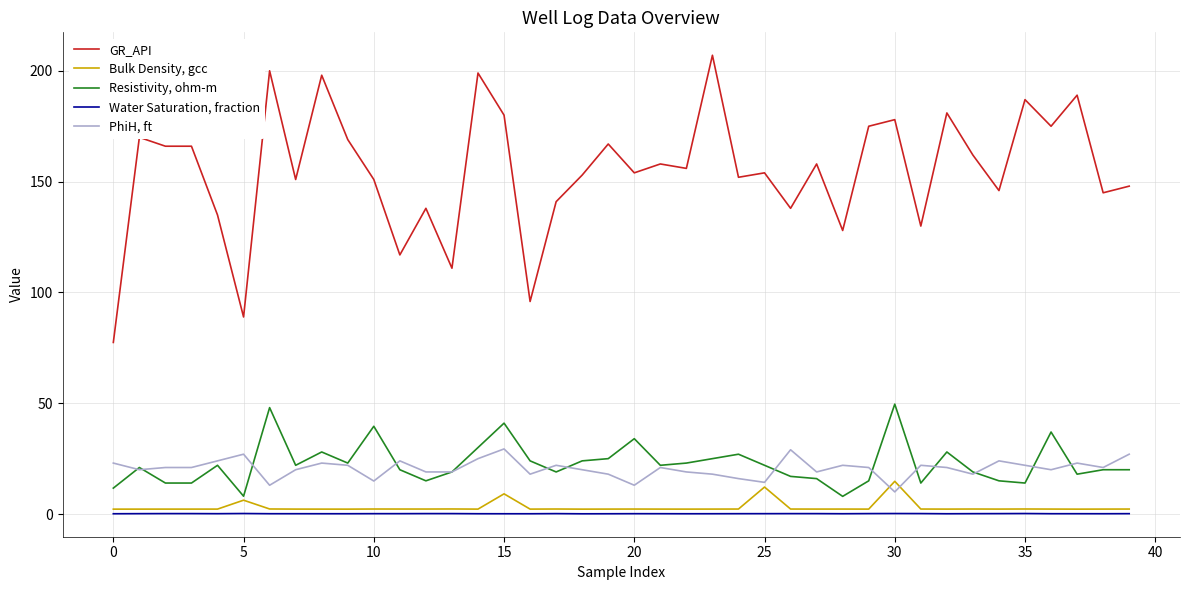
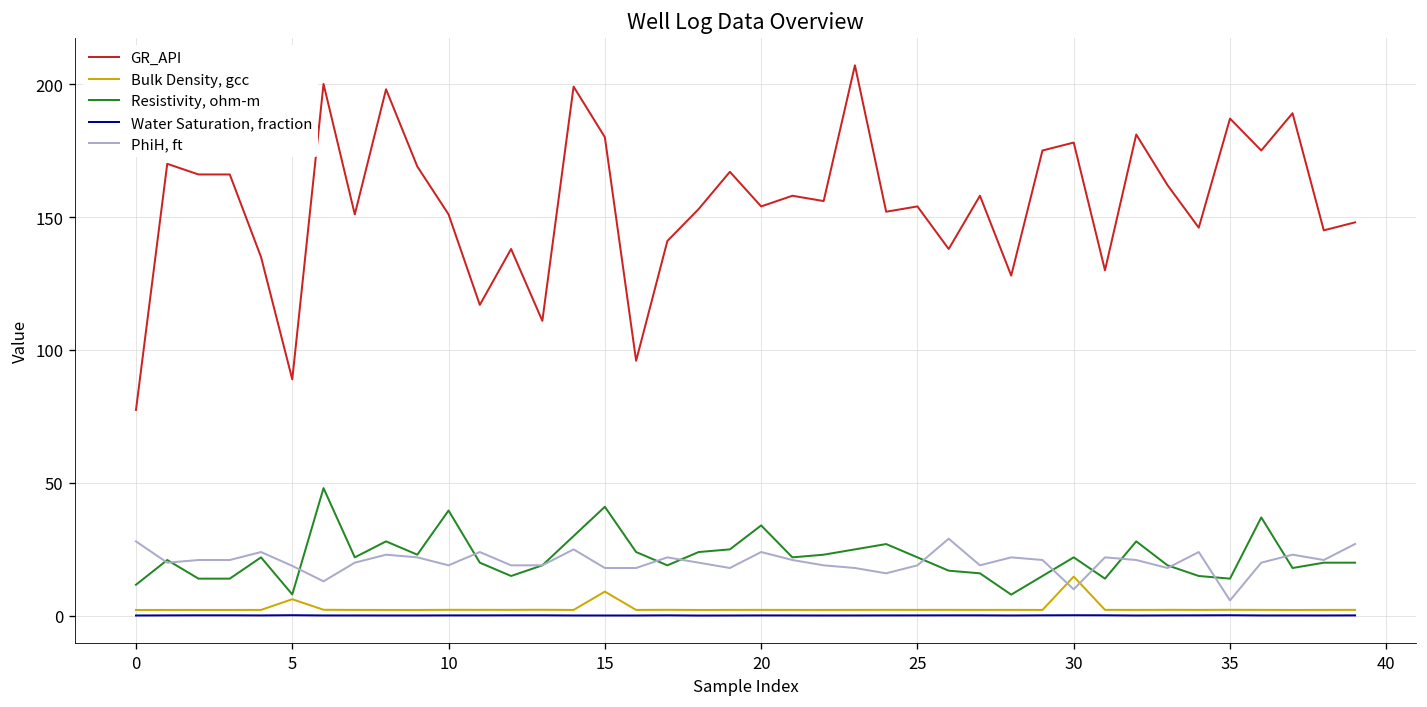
PhiH, ft, 0: 23 -> 28
PhiH, ft, 5: 27 -> 19
PhiH, ft, 10: 15 -> 19
PhiH, ft, 15: 29 -> 18
PhiH, ft, 20: 13 -> 24
Bulk Density, gcc, 25: 12 -> 2
PhiH, ft, 25: 14 -> 19
Resistivity, ohm-m, 30: 50 -> 22
PhiH, ft, 35: 22 -> 6
